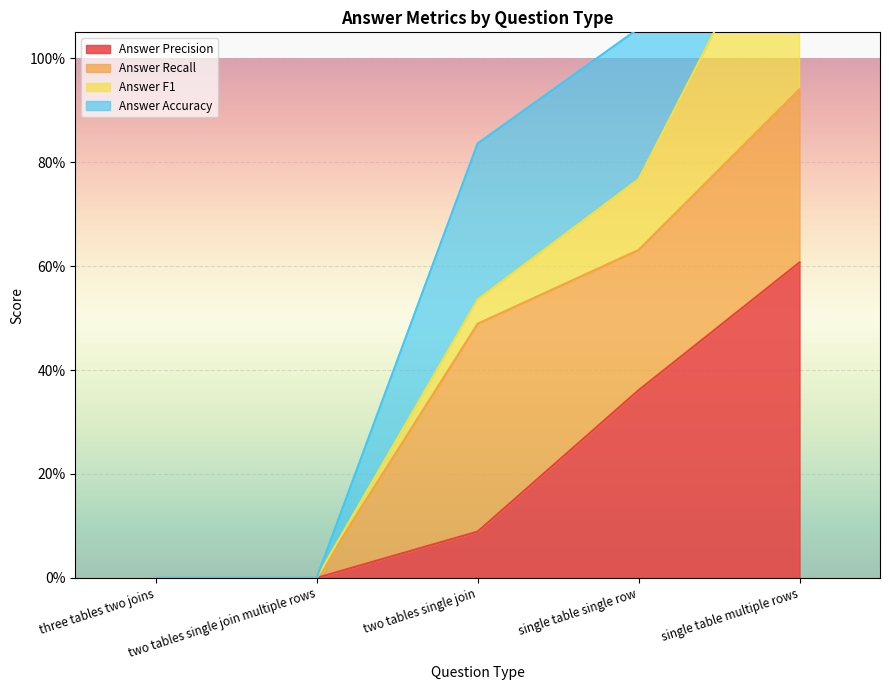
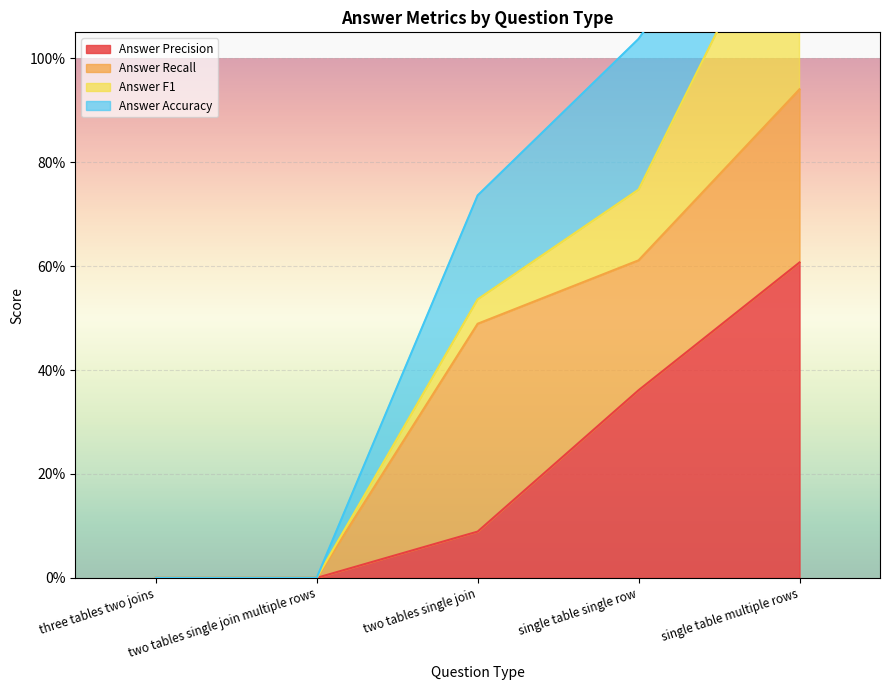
Answer Accuracy, two tables single join: 30% -> 20%
Answer Recall, single table single row: 27% -> 25%
